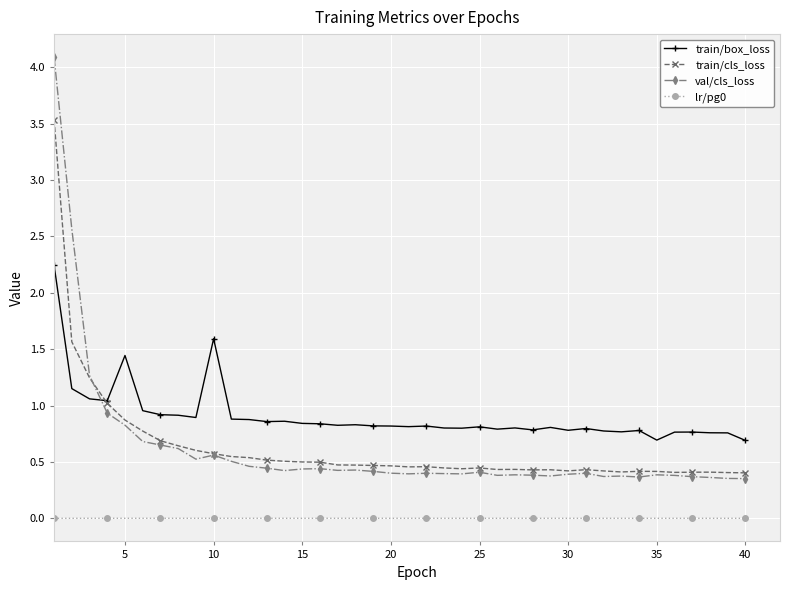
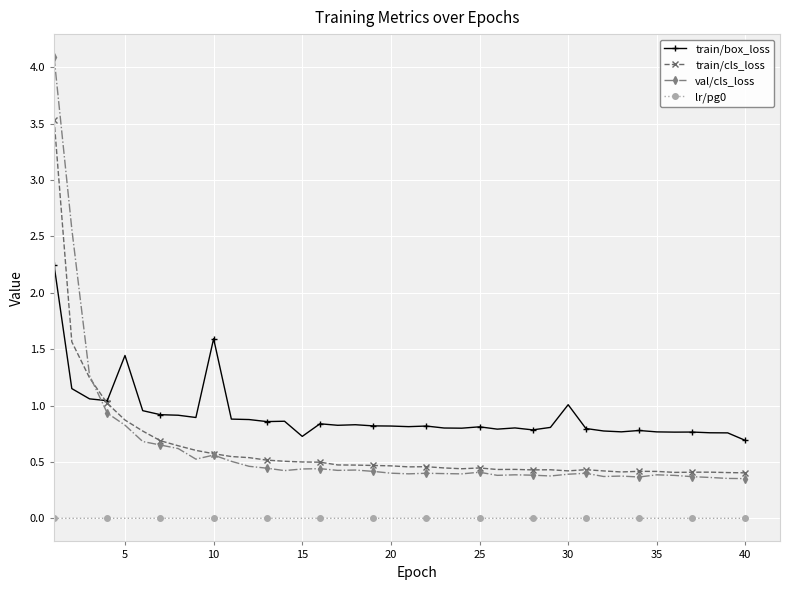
train/box_loss, 15: 0.84 -> 0.73
train/box_loss, 30: 0.78 -> 1.01
train/box_loss, 35: 0.69 -> 0.77
